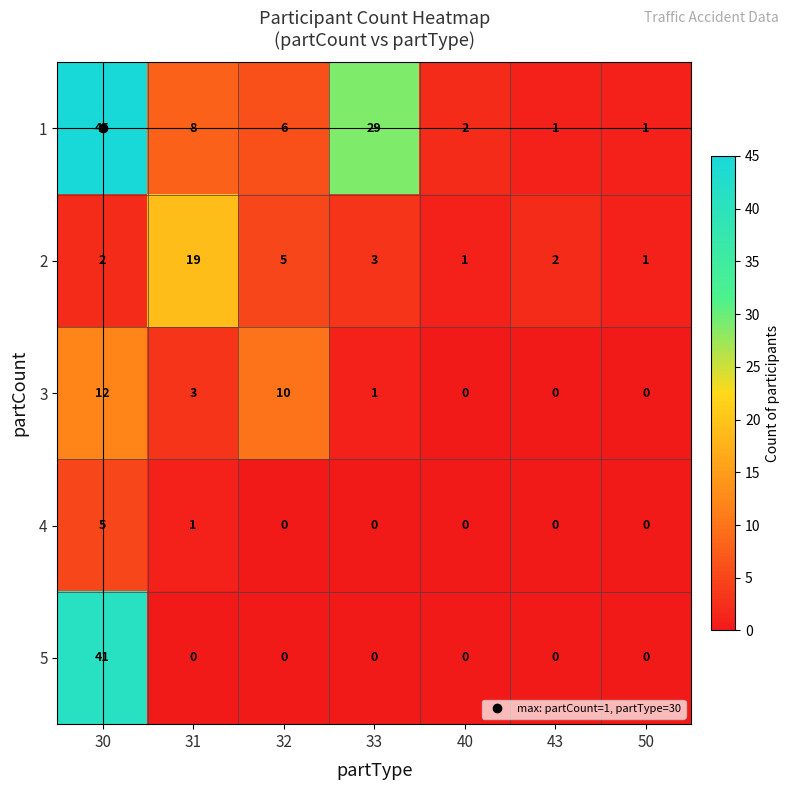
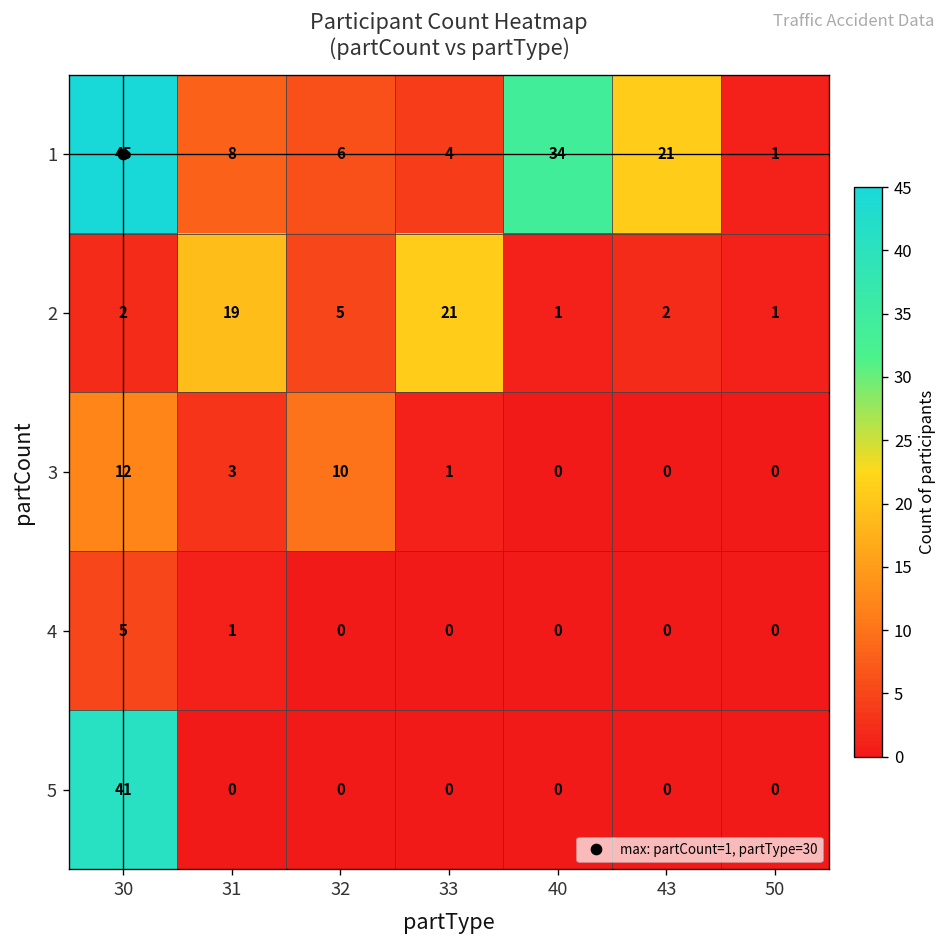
1, 33: 29 -> 4
1, 40: 2 -> 34
1, 43: 1 -> 21
2, 33: 3 -> 21
